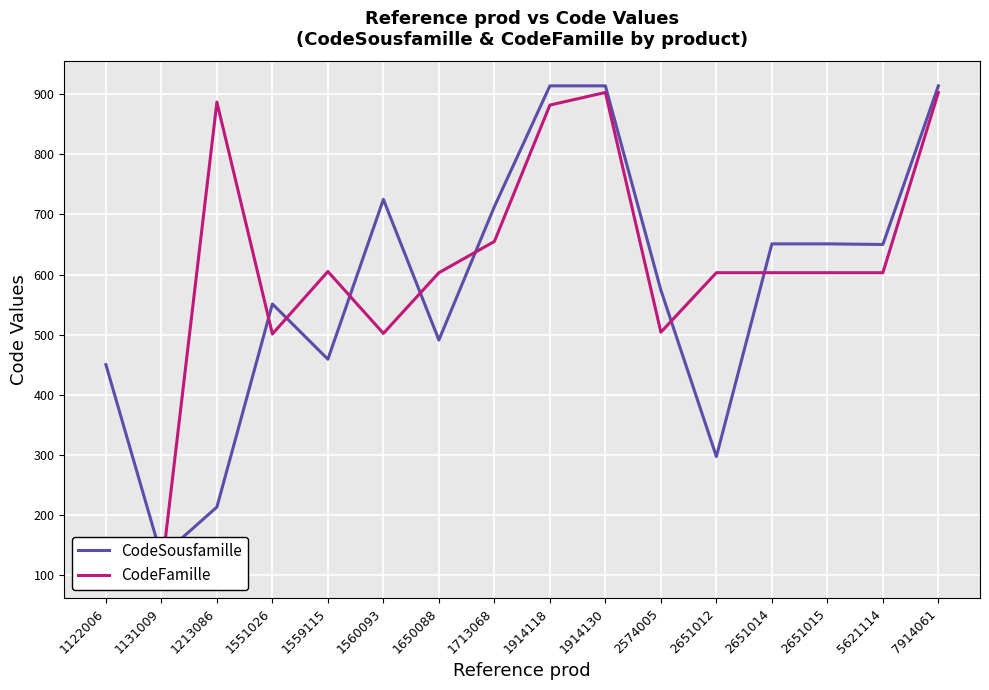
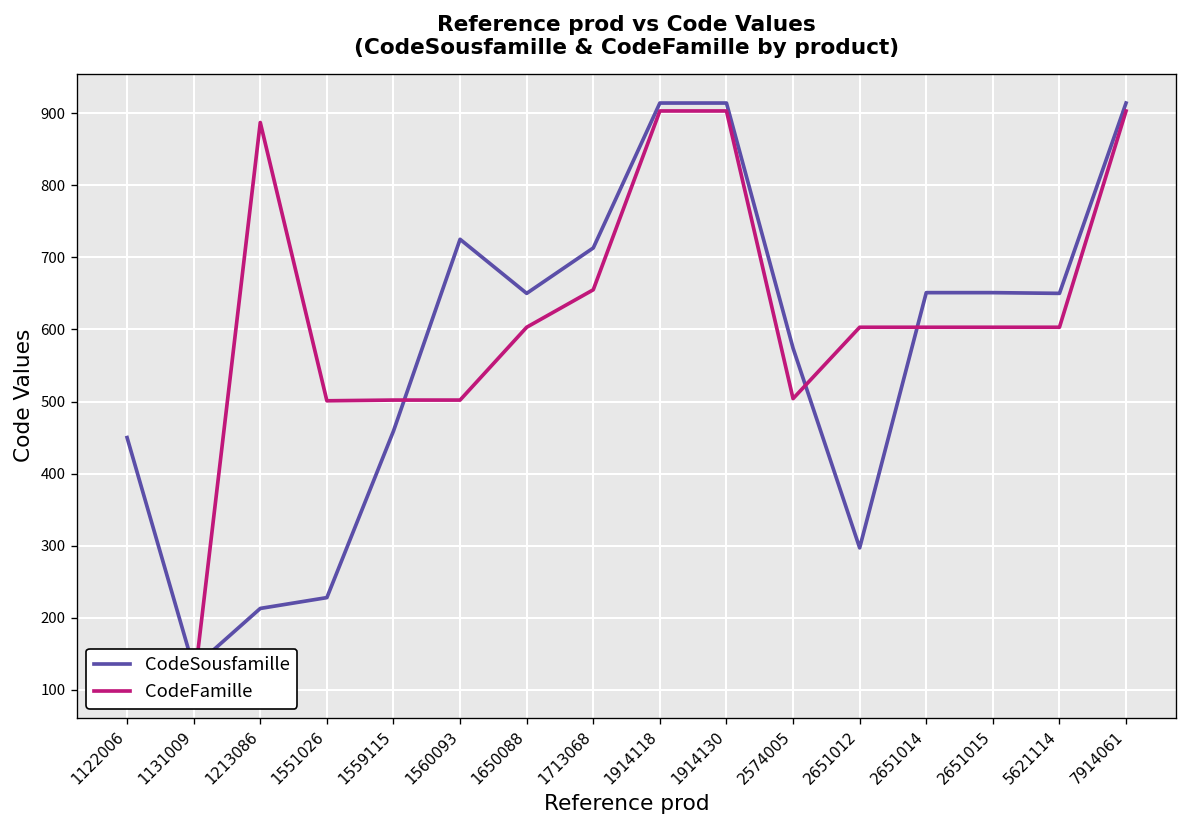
CodeSousfamille, 1551026: 550 -> 230
CodeFamille, 1559115: 610 -> 500
CodeSousfamille, 1650088: 490 -> 650
CodeFamille, 1914118: 880 -> 900
